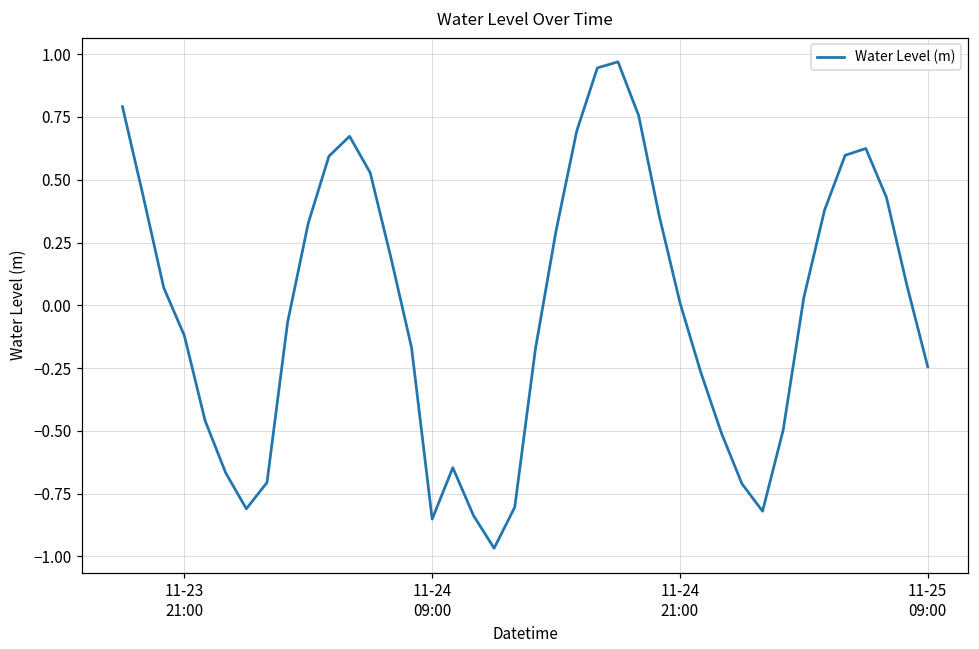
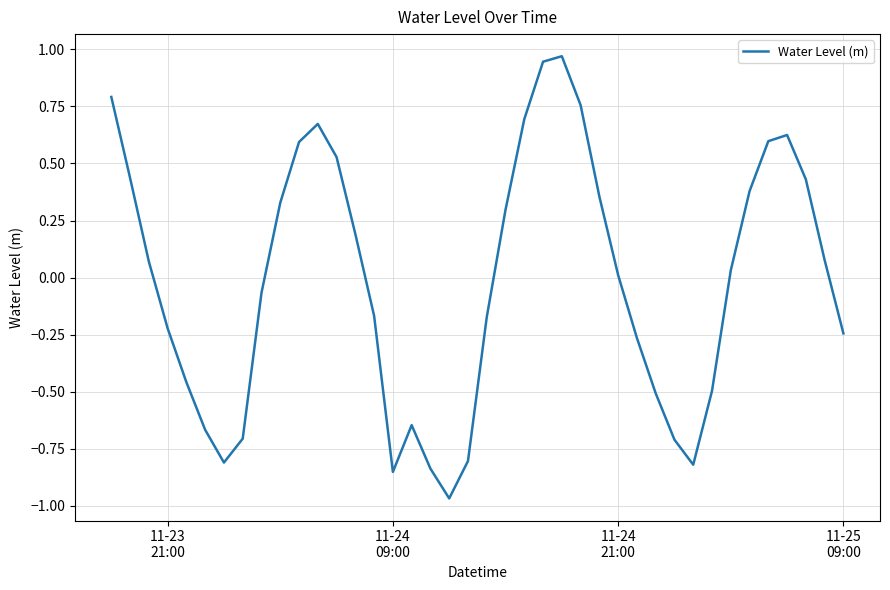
11-23 21:00: -0.12 -> -0.22
